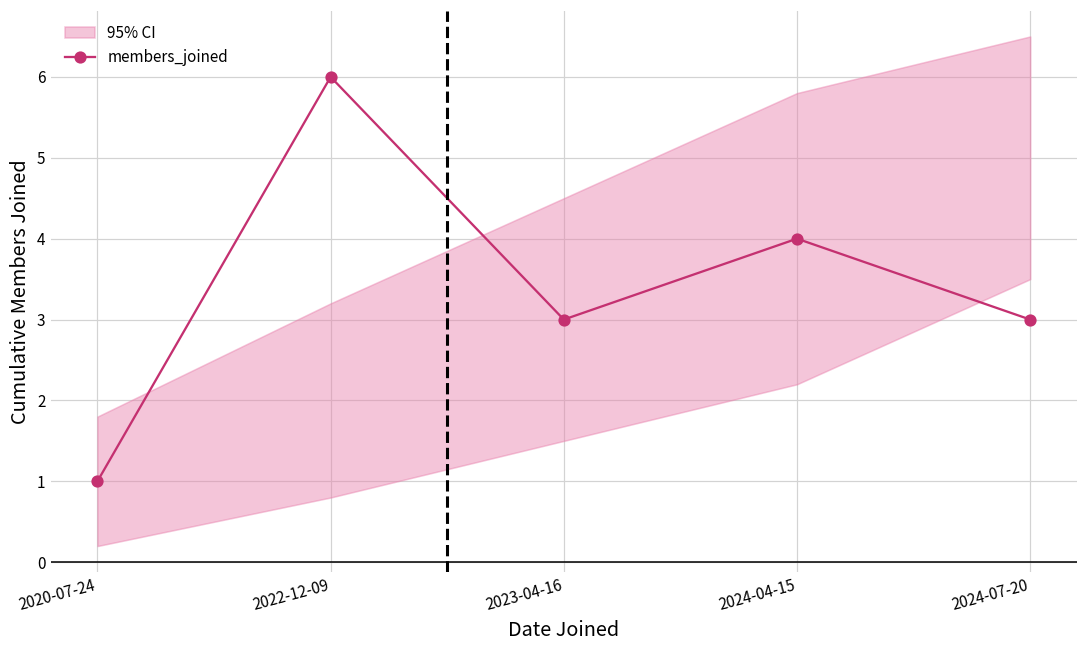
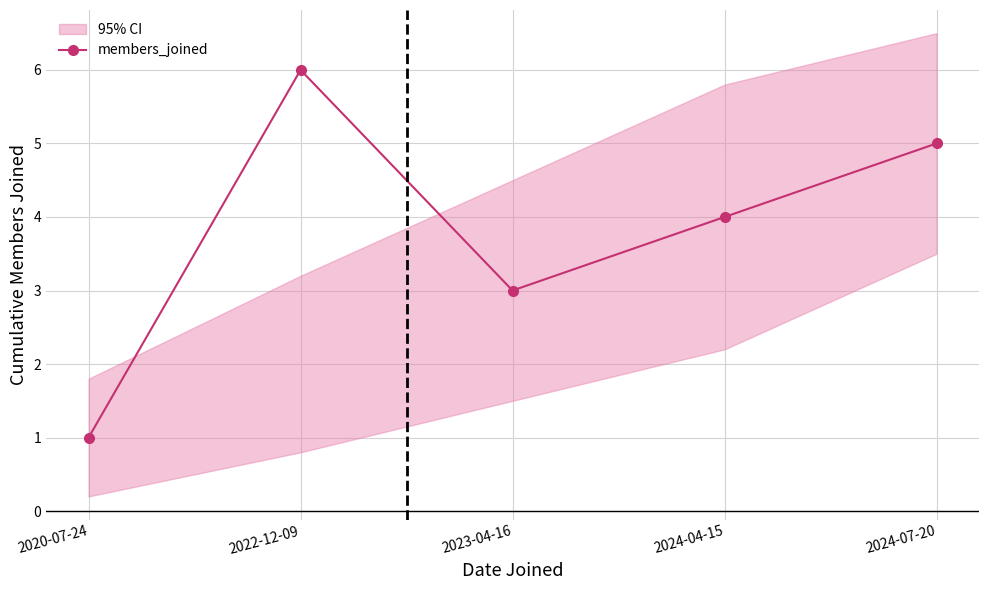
members_joined, 2024-07-20: 3 -> 5
